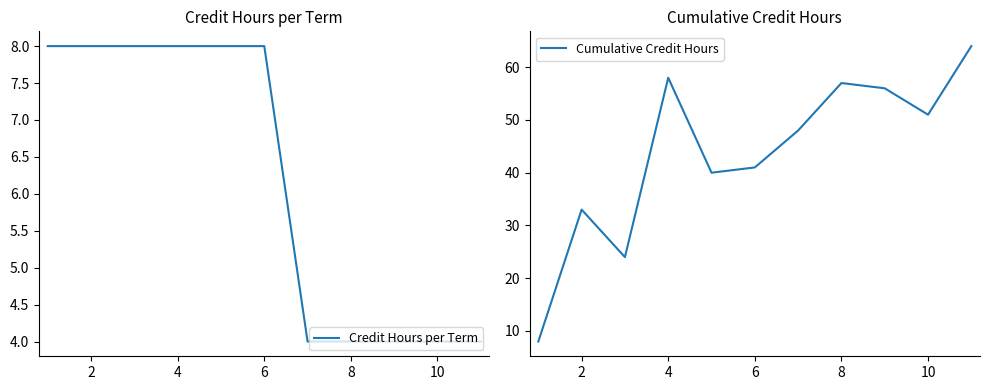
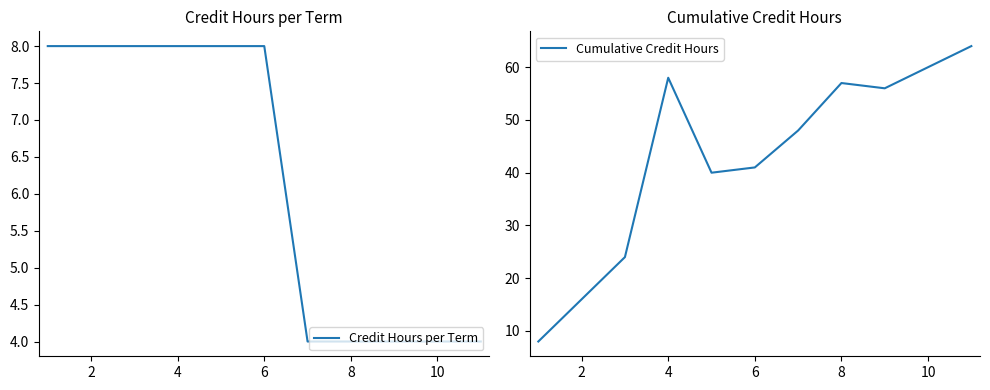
Cumulative Credit Hours, 2: 33 -> 16
Cumulative Credit Hours, 10: 51 -> 60
